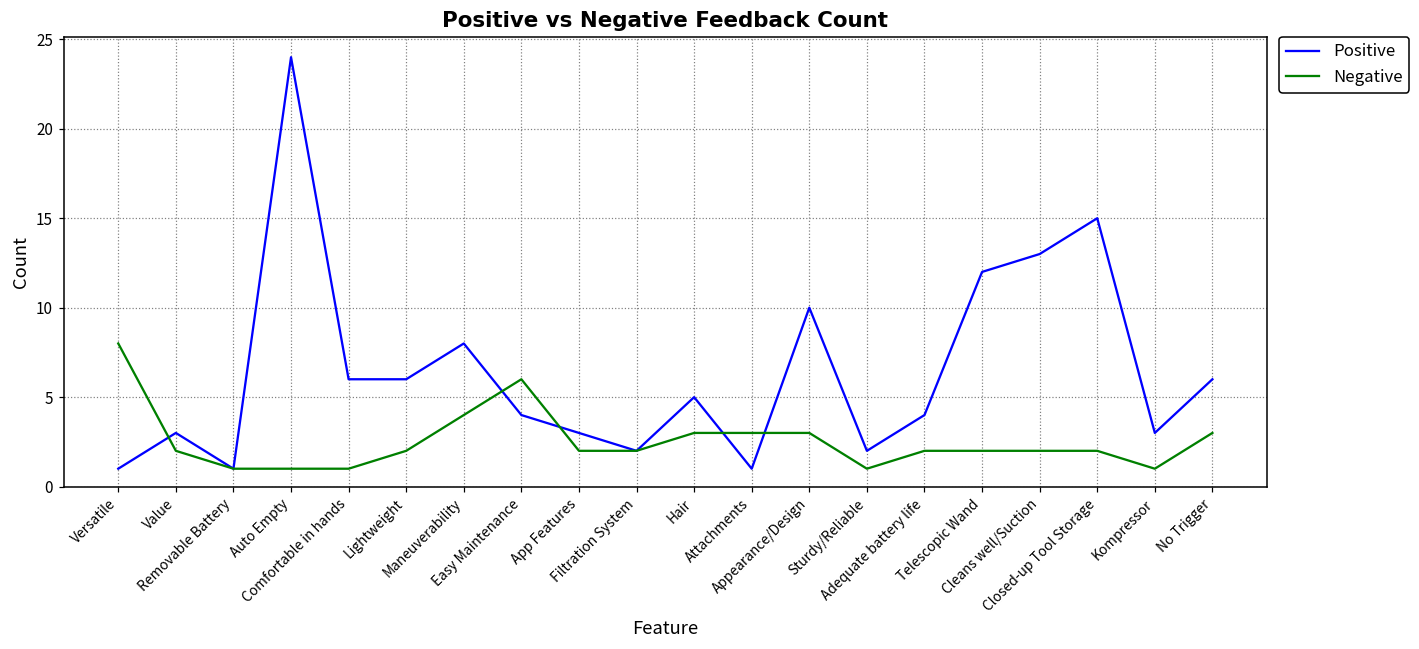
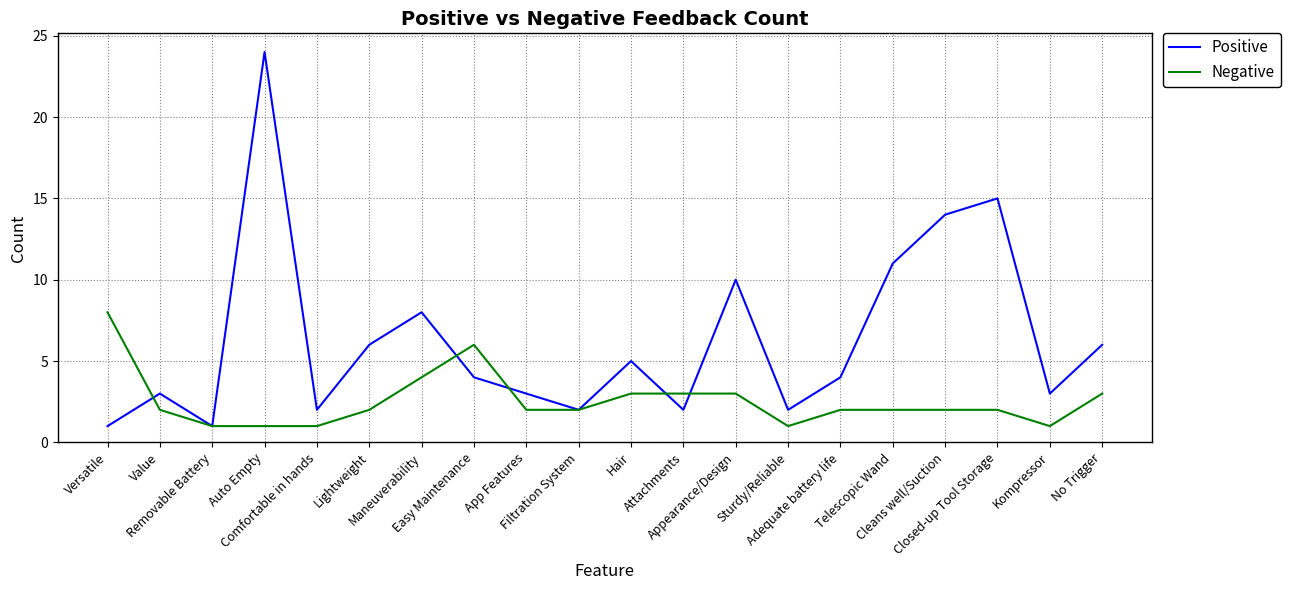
Positive, Comfortable in hands: 6 -> 2
Positive, Attachments: 1 -> 2
Positive, Telescopic Wand: 12 -> 11
Positive, Cleans well/Suction: 13 -> 14
